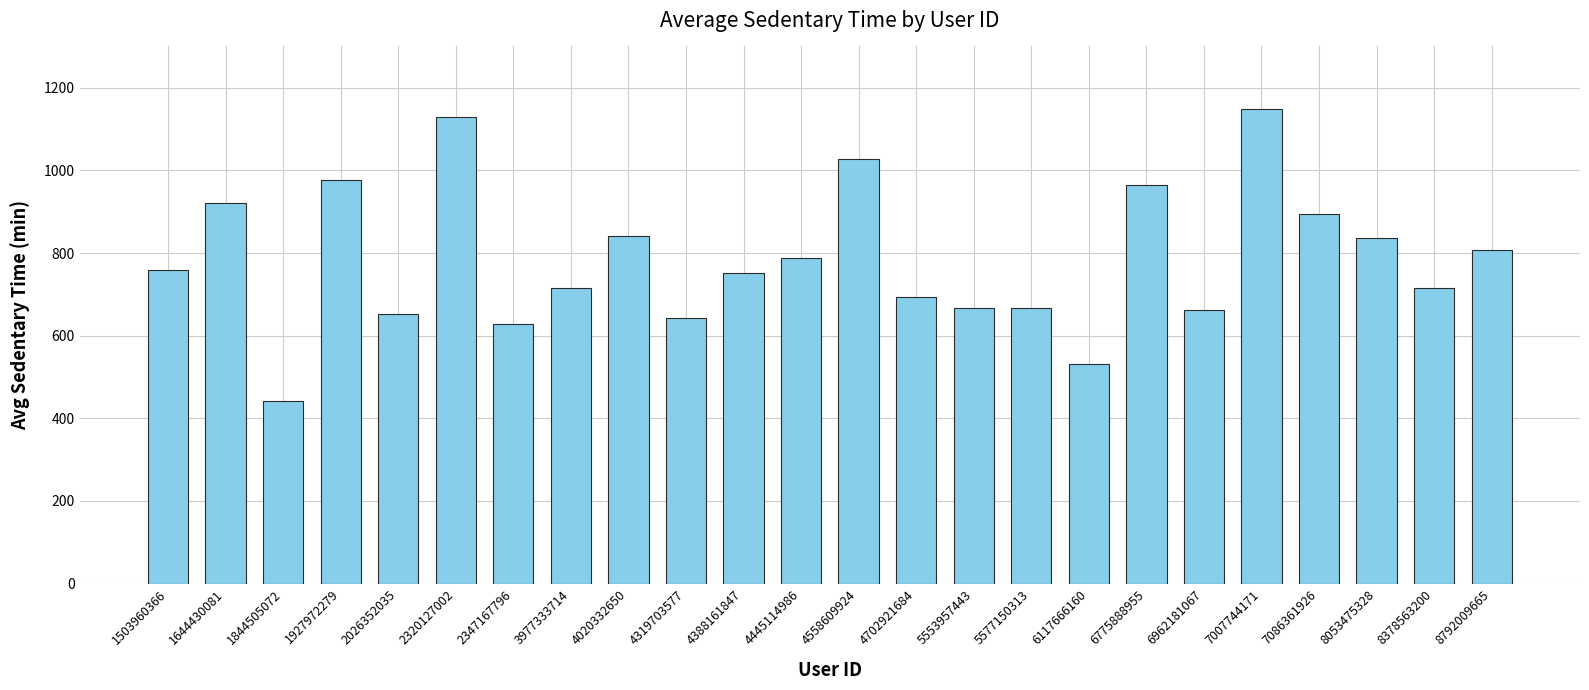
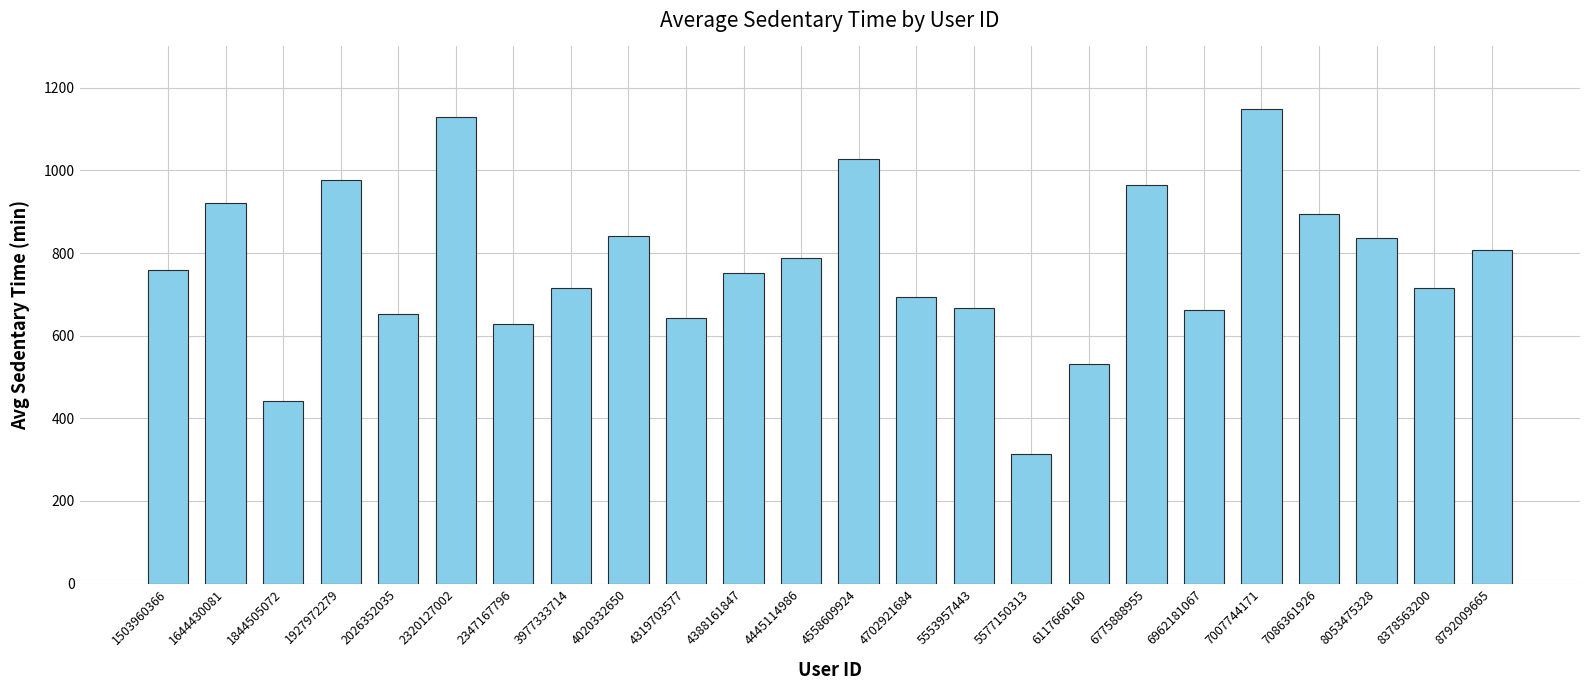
5577150313: 670 -> 310
